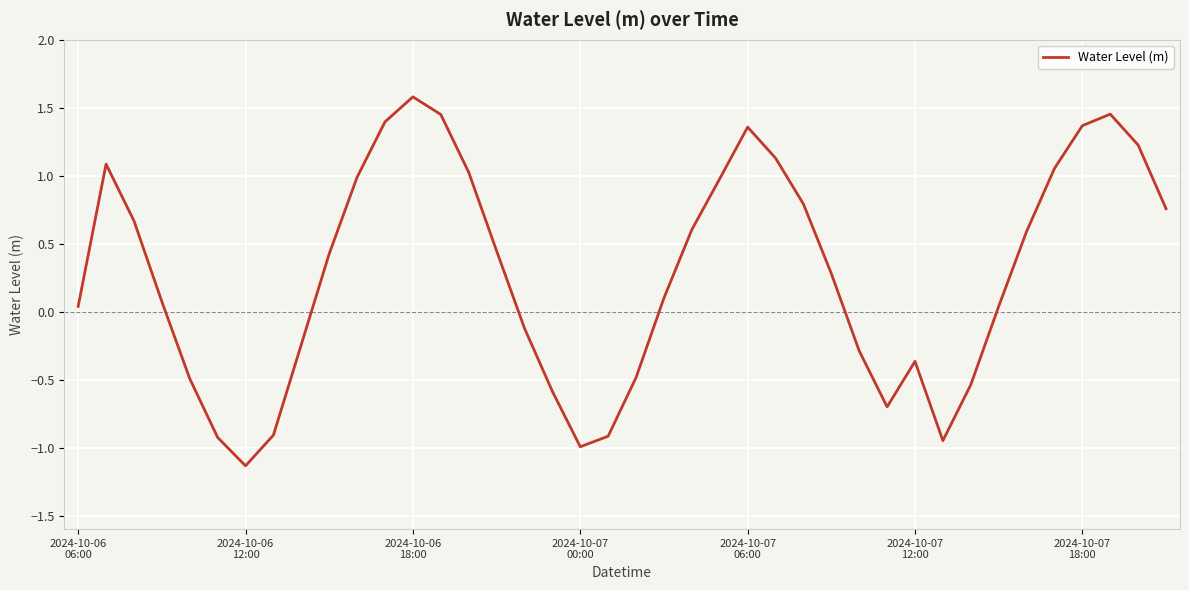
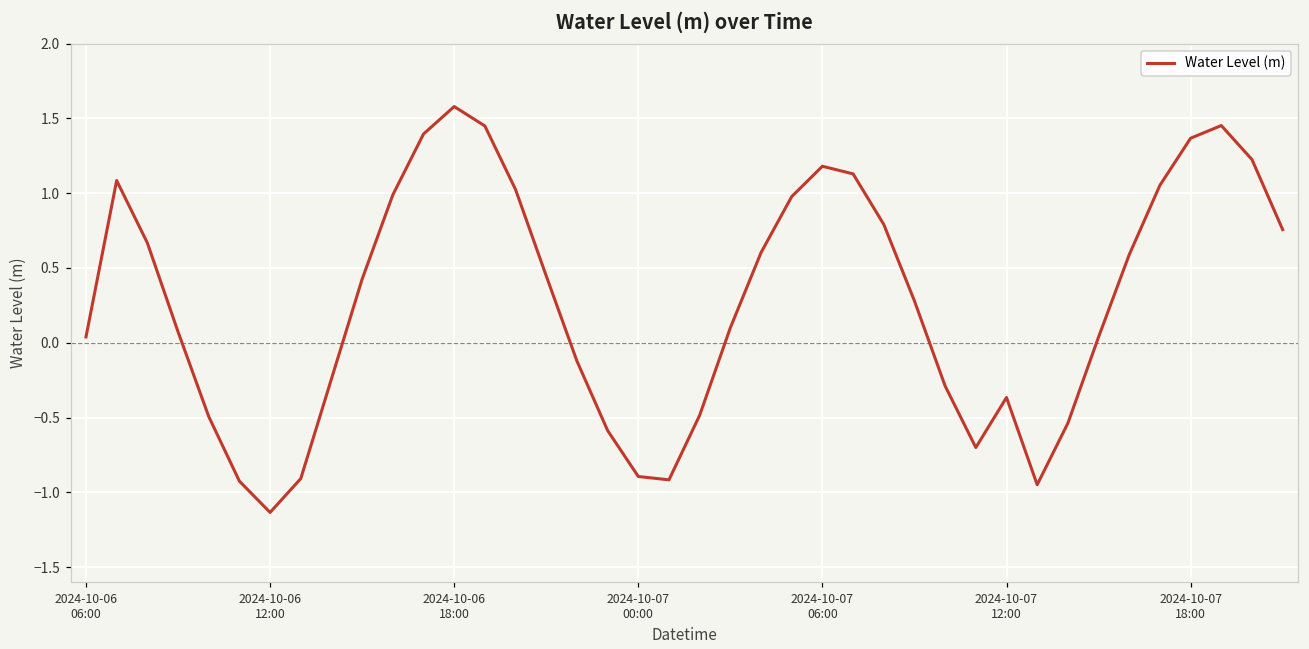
2024-10-07 00:00: -0.99 -> -0.89
2024-10-07 06:00: 1.36 -> 1.18
